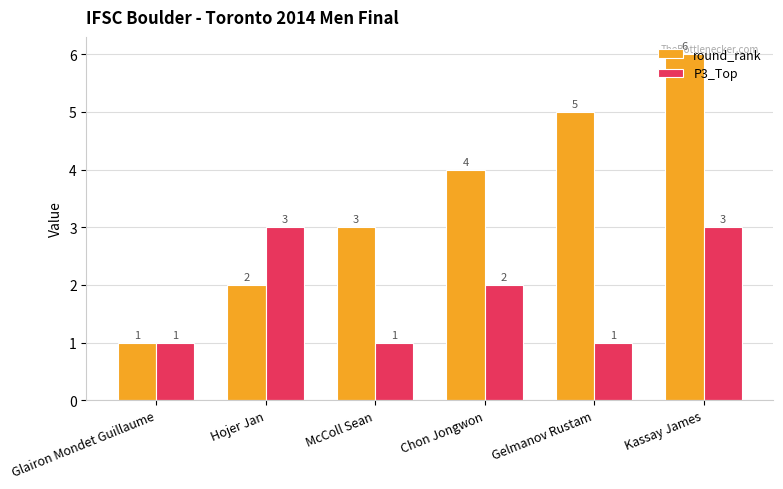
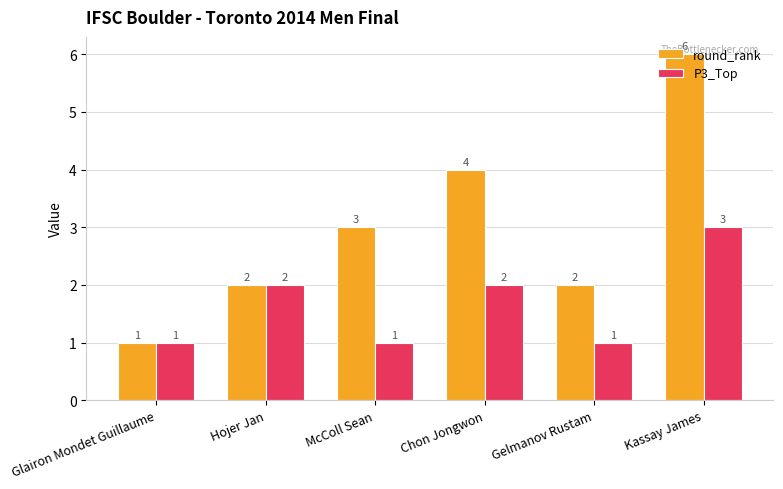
P3_Top, Hojer Jan: 3 -> 2
round_rank, Gelmanov Rustam: 5 -> 2
